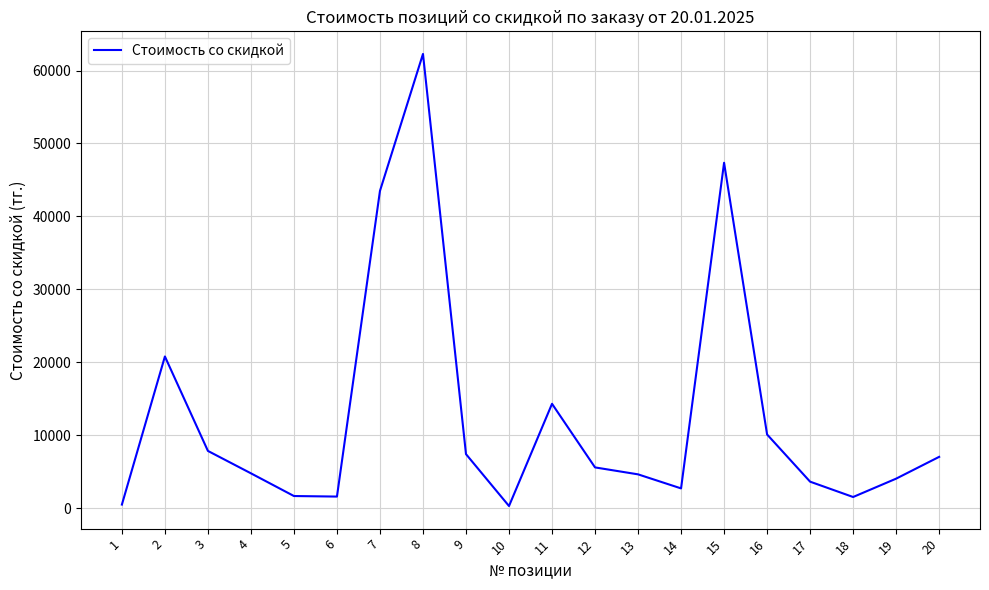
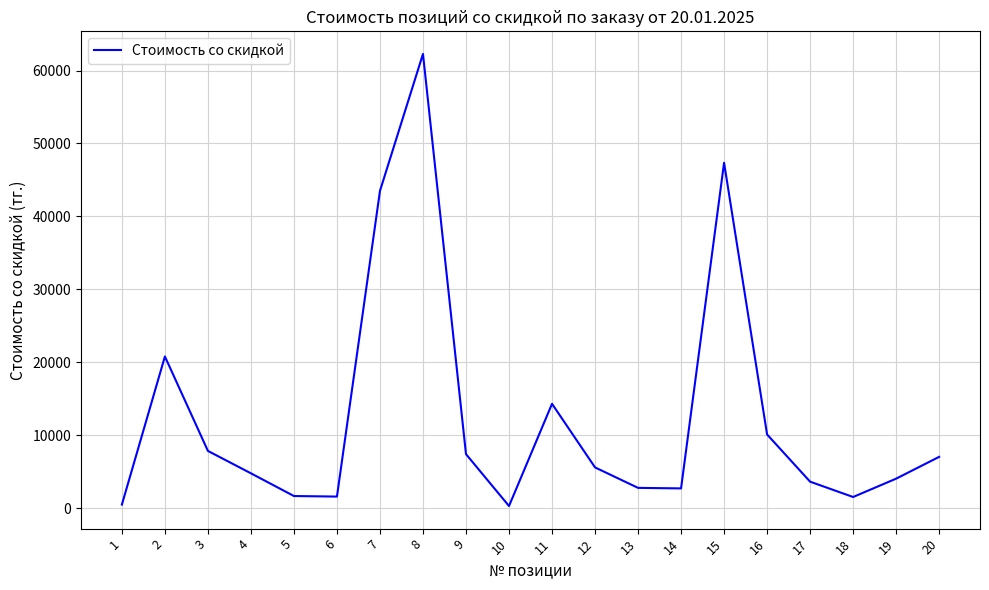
13: 5000 -> 3000
